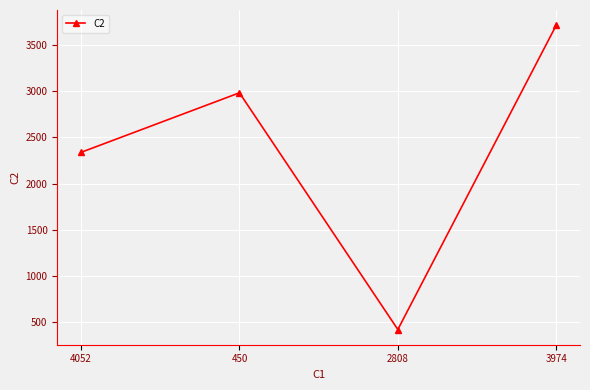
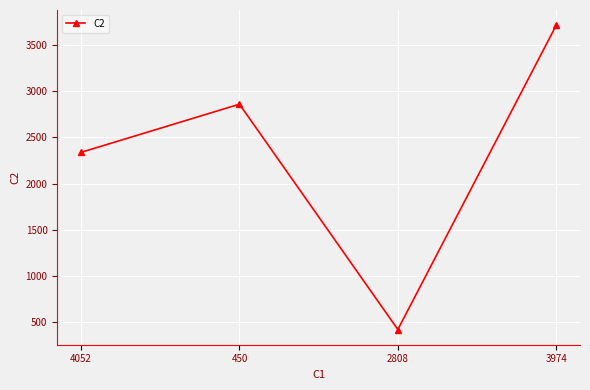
450: 3000 -> 2900
